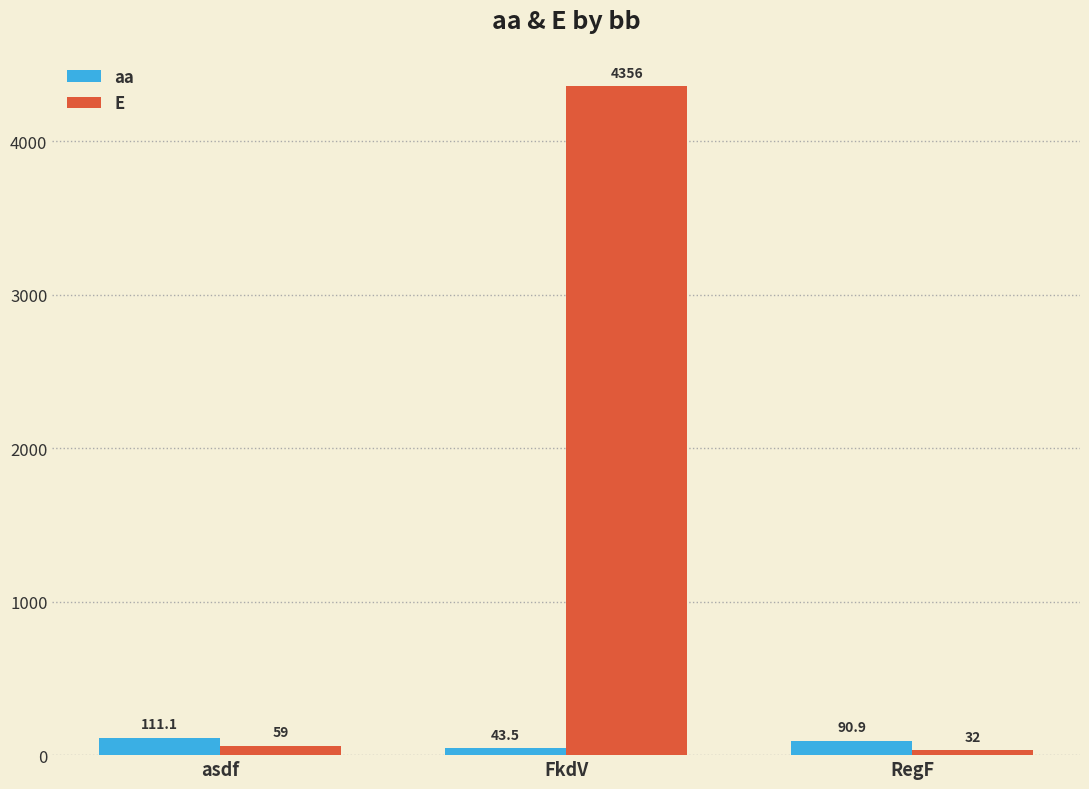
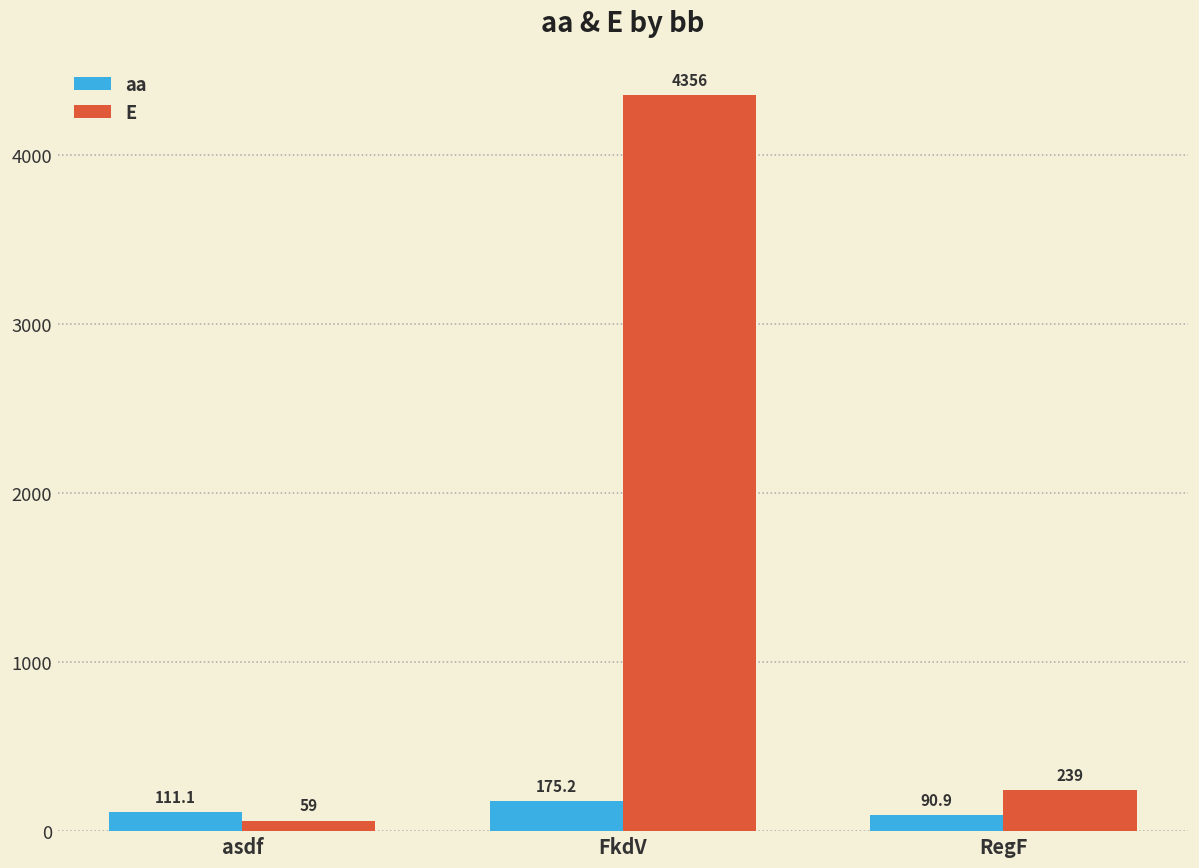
aa, FkdV: 43.5 -> 175.2
E, RegF: 32 -> 239
